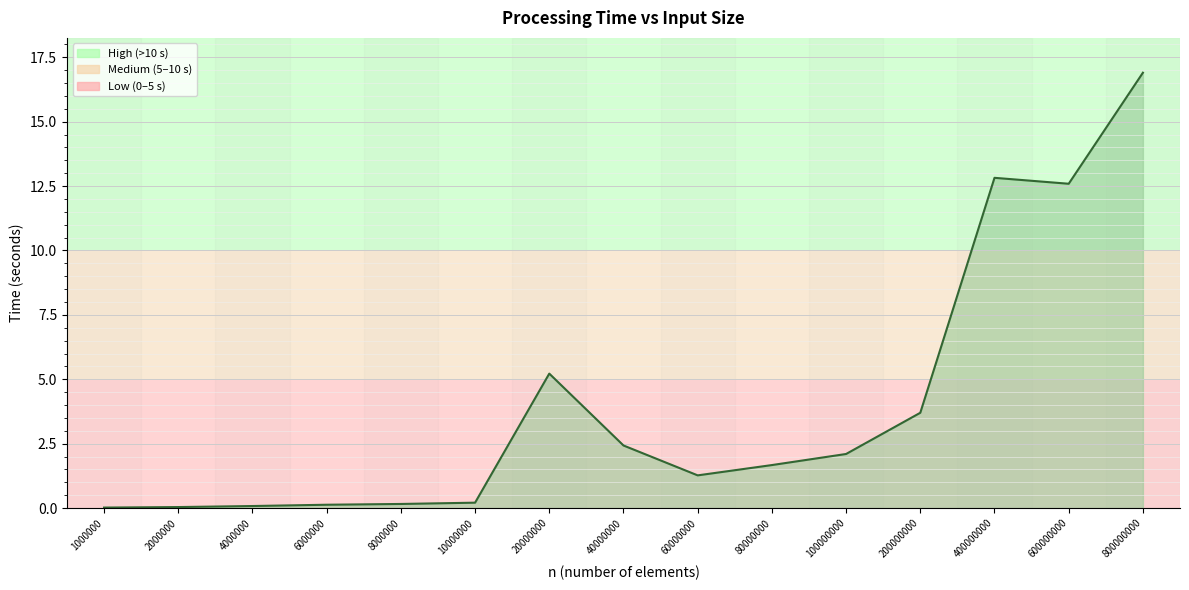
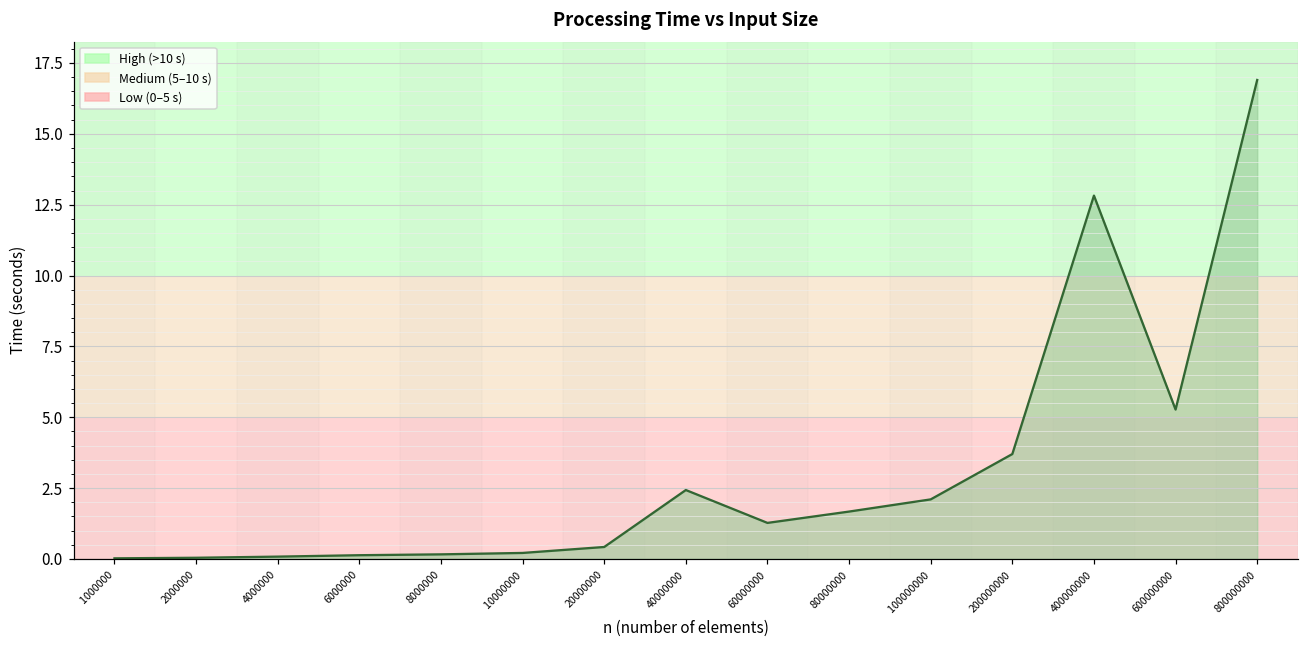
20000000: 5.2 -> 0.4
600000000: 12.6 -> 5.3
